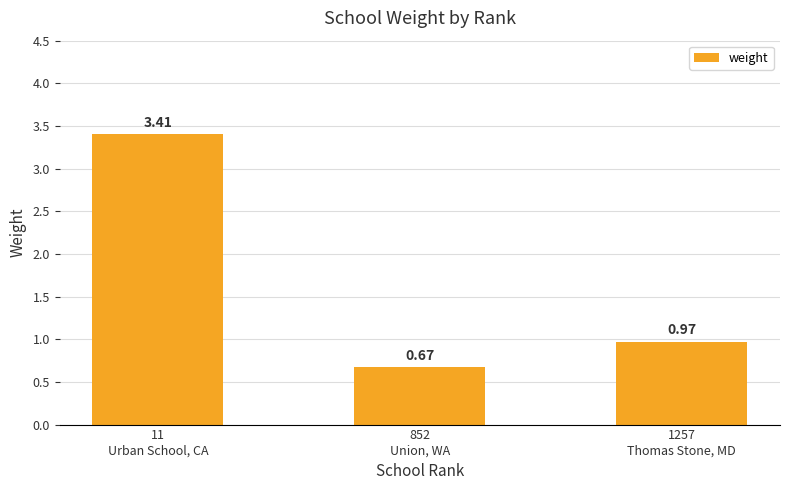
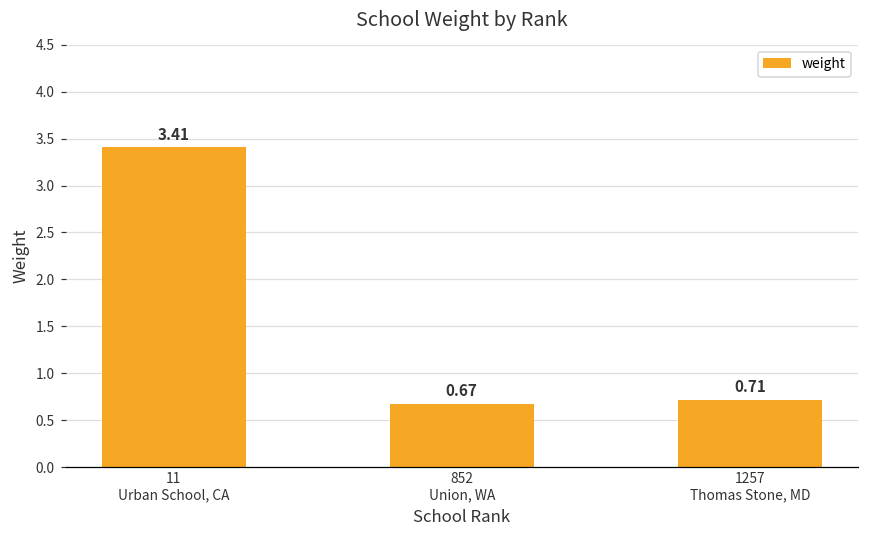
1257 Thomas Stone, MD: 0.97 -> 0.71
